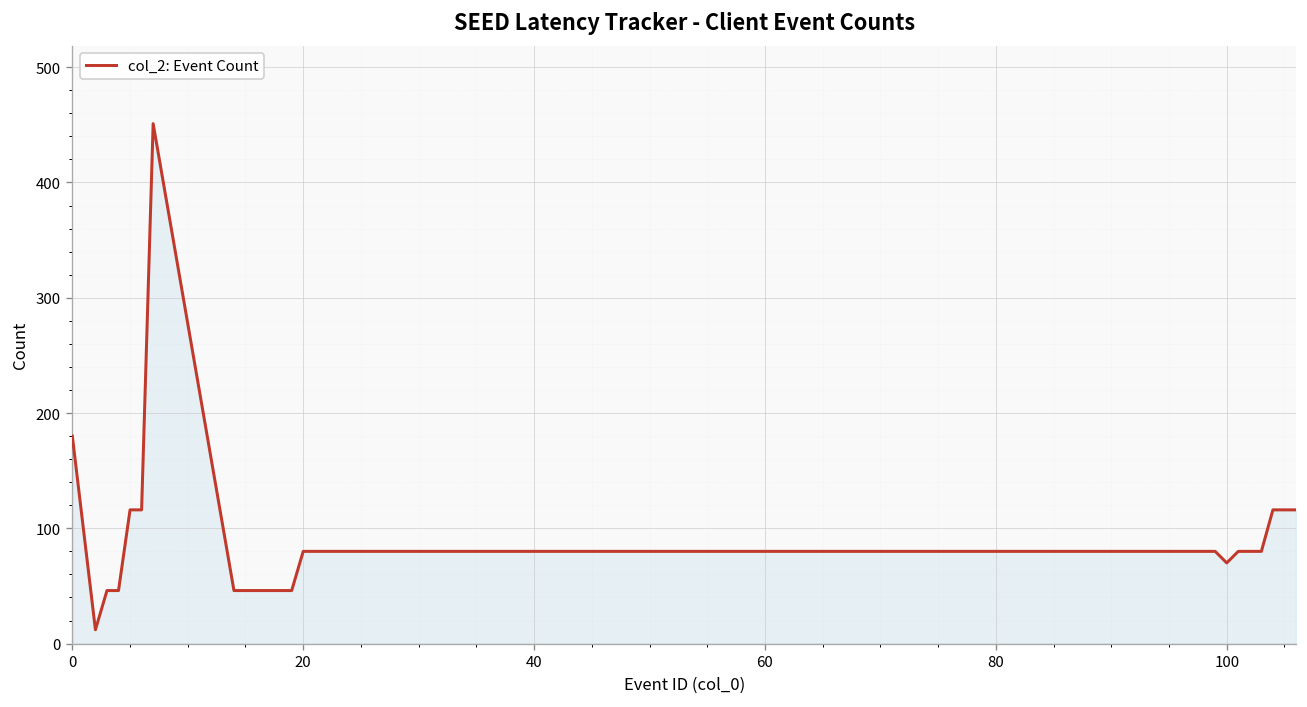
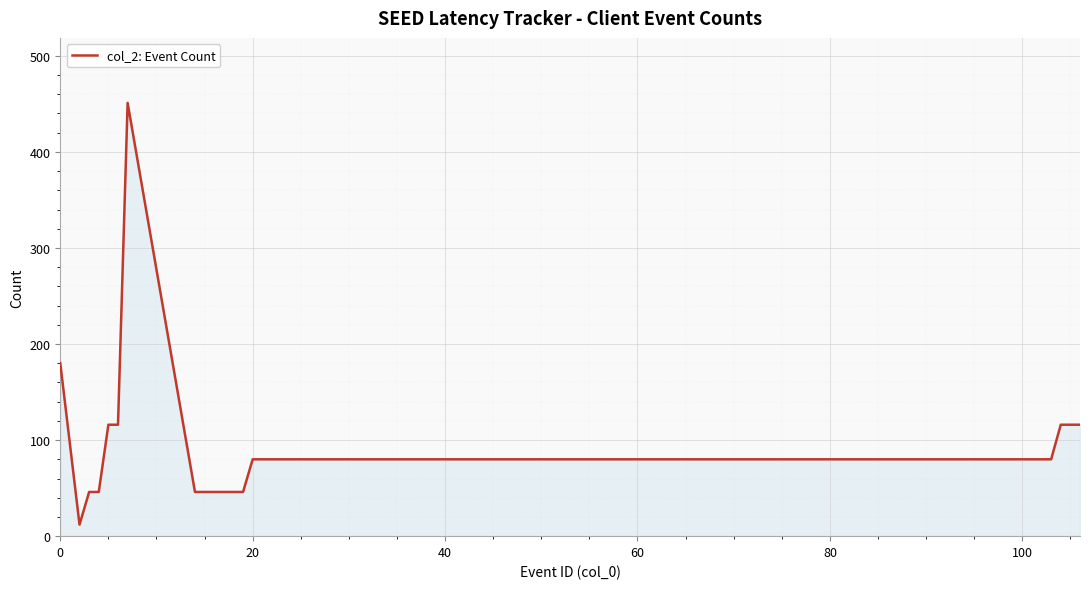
100: 70 -> 80
